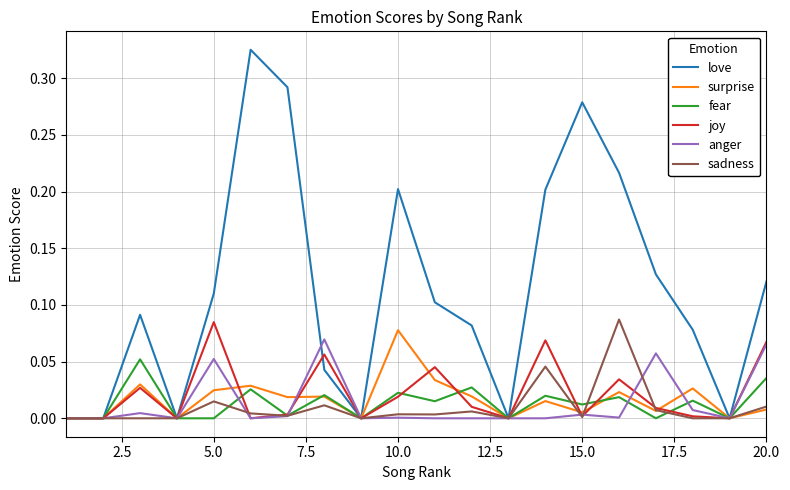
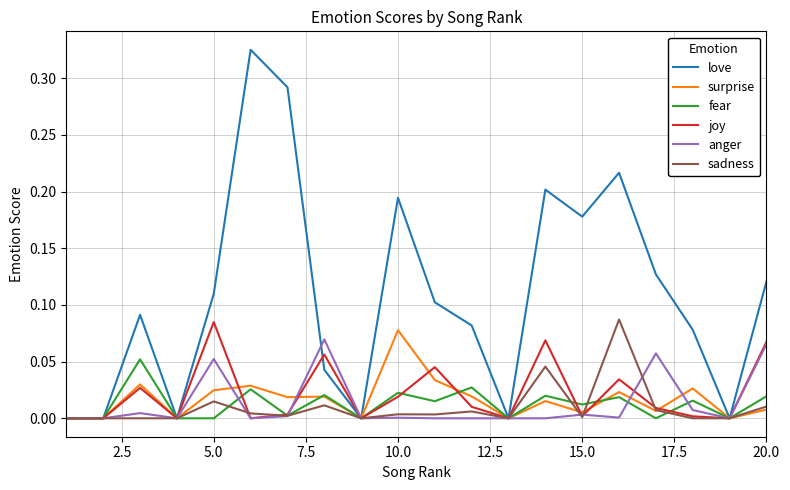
love, 10.0: 0.202 -> 0.194
love, 15.0: 0.279 -> 0.178
fear, 20.0: 0.036 -> 0.019
